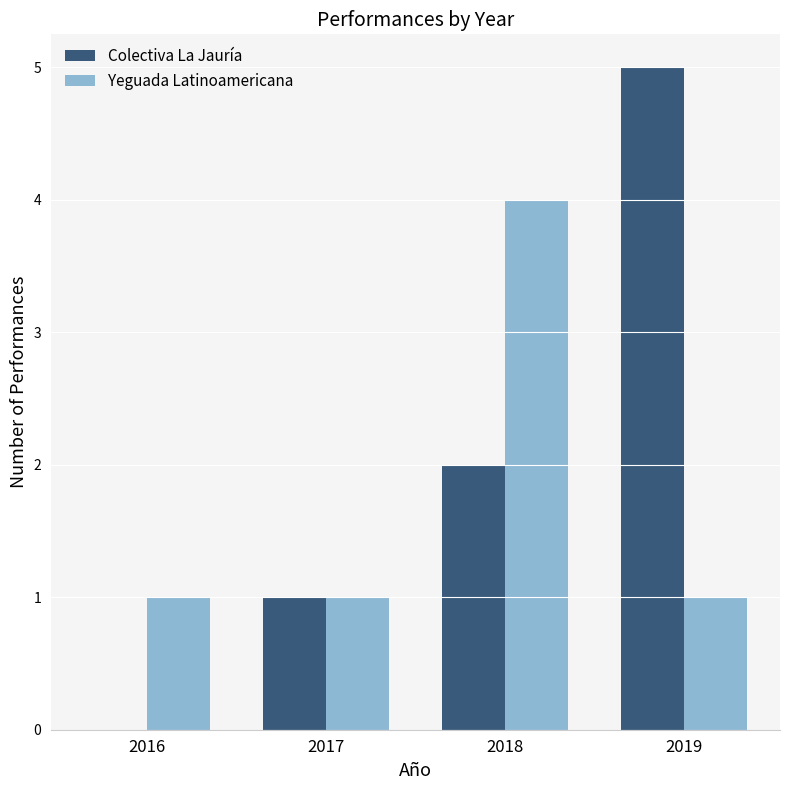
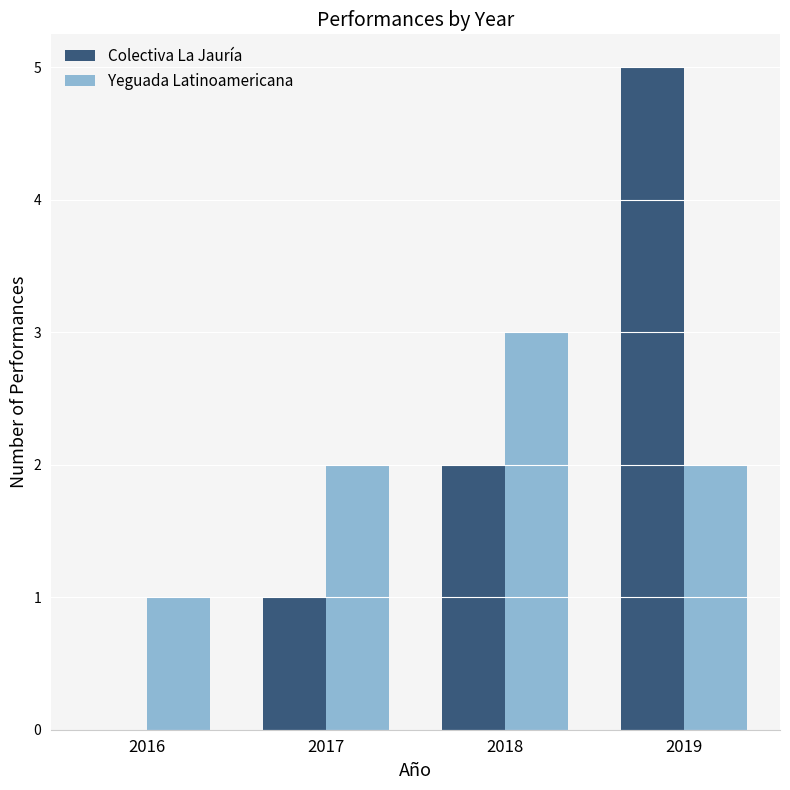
Yeguada Latinoamericana, 2017: 1 -> 2
Yeguada Latinoamericana, 2018: 4 -> 3
Yeguada Latinoamericana, 2019: 1 -> 2
